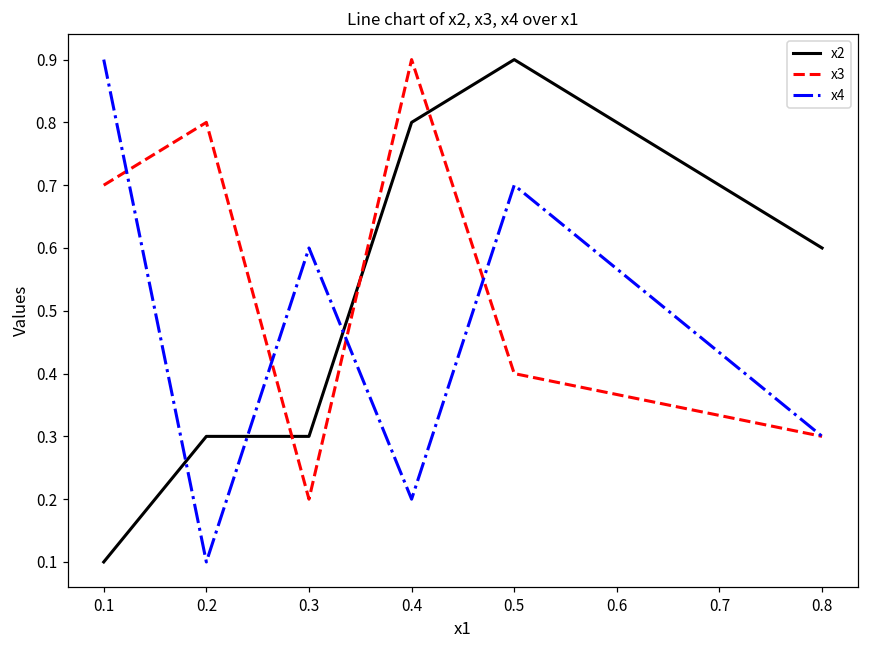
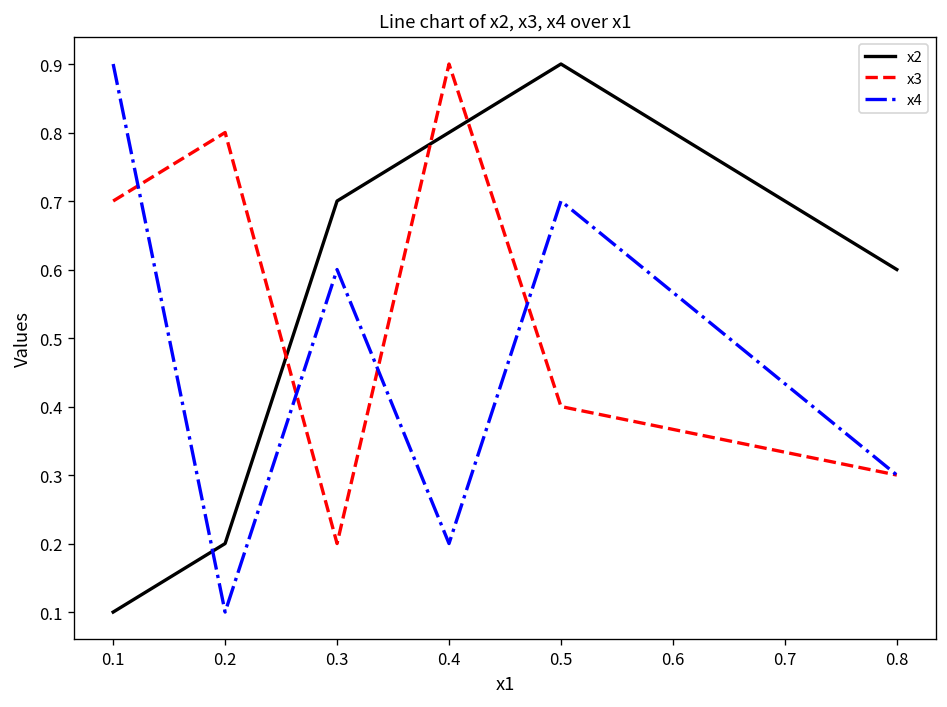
x2, 0.2: 0.3 -> 0.2
x2, 0.3: 0.3 -> 0.7
